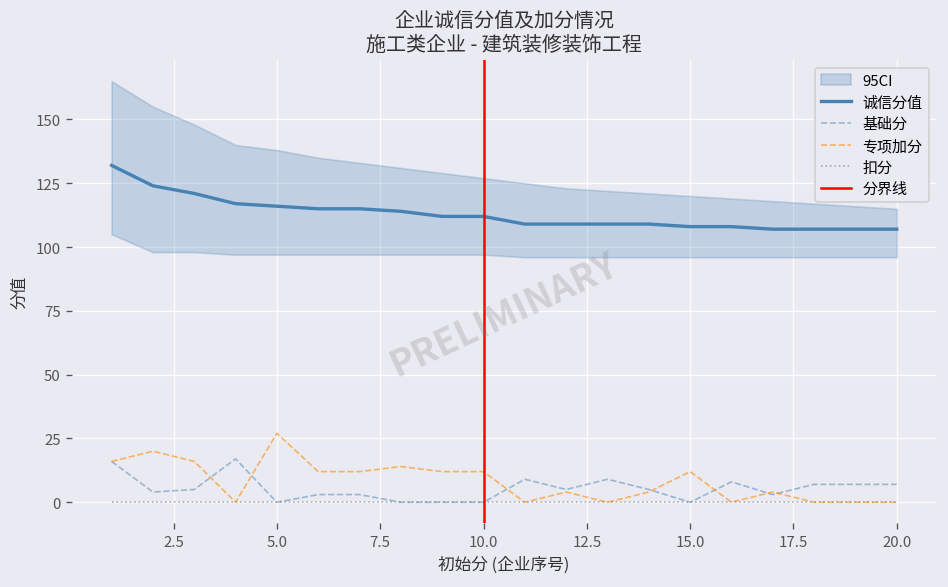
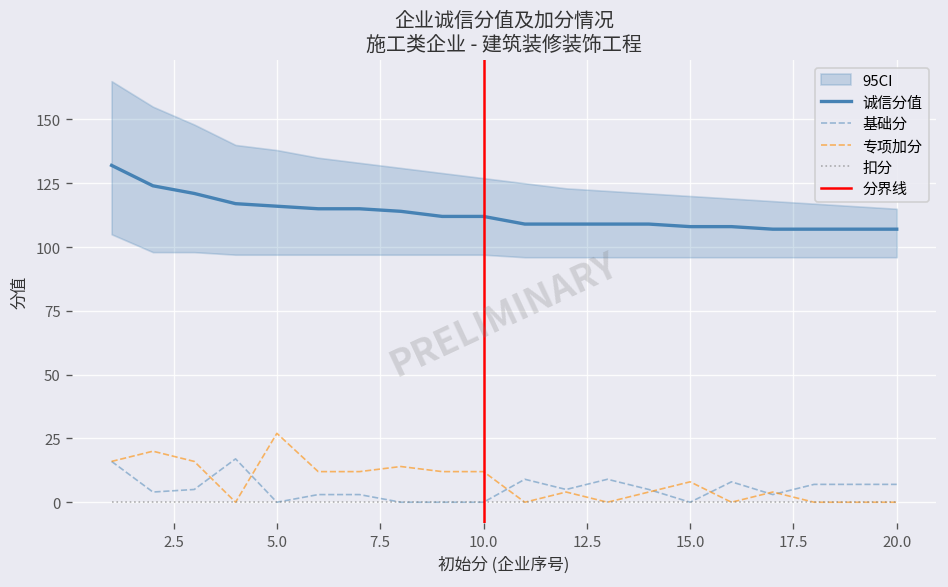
专项加分, 15.0: 12 -> 8
